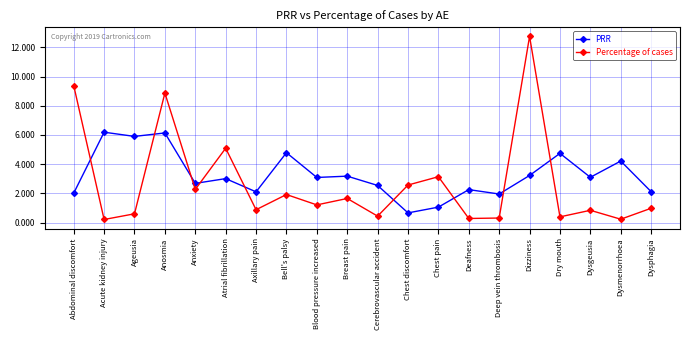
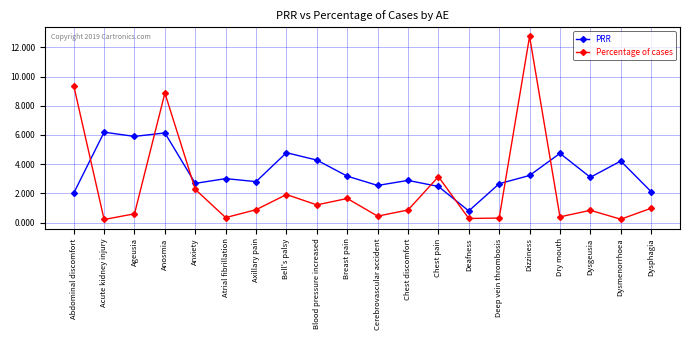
Percentage of cases, Atrial fibrillation: 5.1 -> 0.3
PRR, Axillary pain: 2.1 -> 2.8
PRR, Blood pressure increased: 3.1 -> 4.3
PRR, Chest discomfort: 0.7 -> 2.9
Percentage of cases, Chest discomfort: 2.6 -> 0.9
PRR, Chest pain: 1.1 -> 2.5
PRR, Deafness: 2.3 -> 0.8
PRR, Deep vein thrombosis: 2.0 -> 2.7
